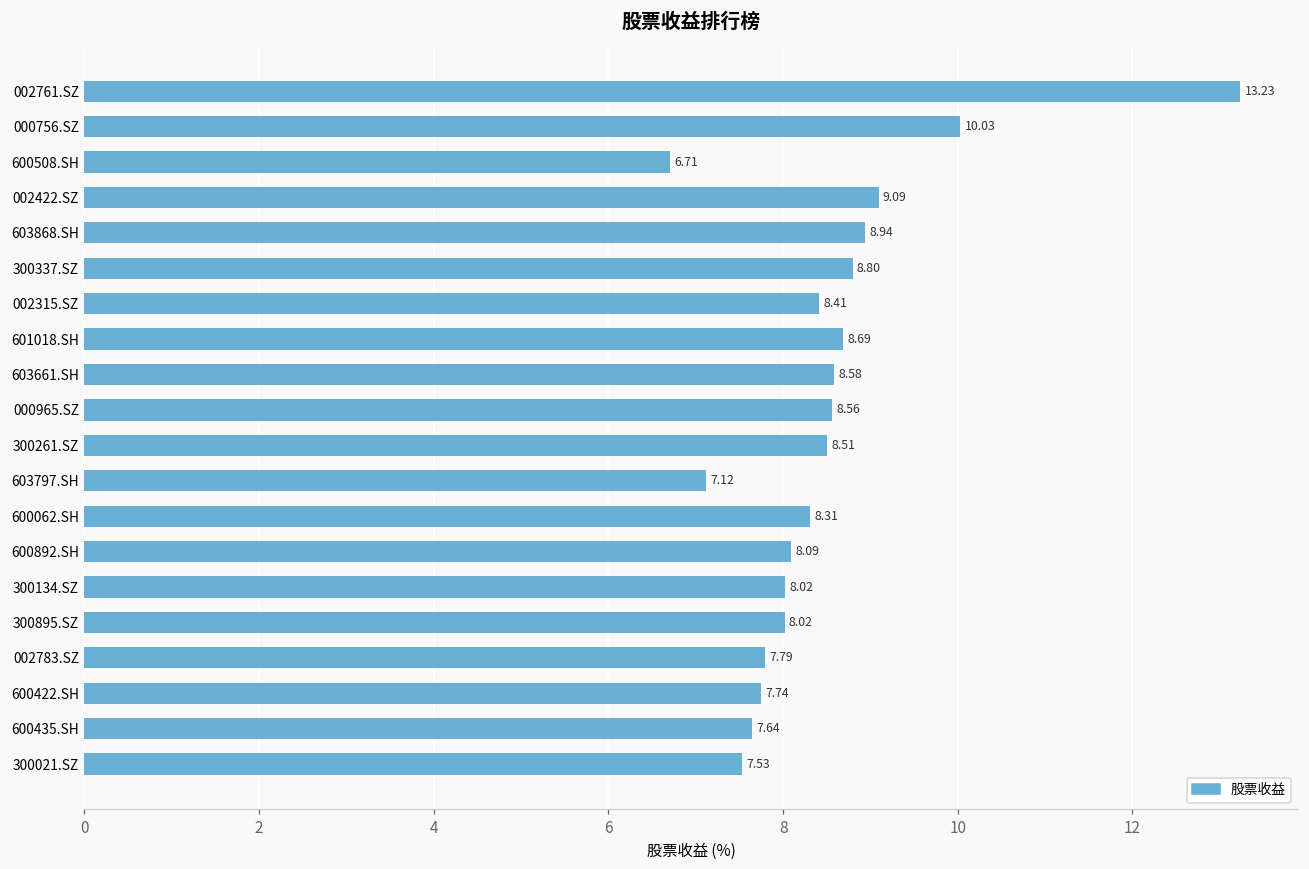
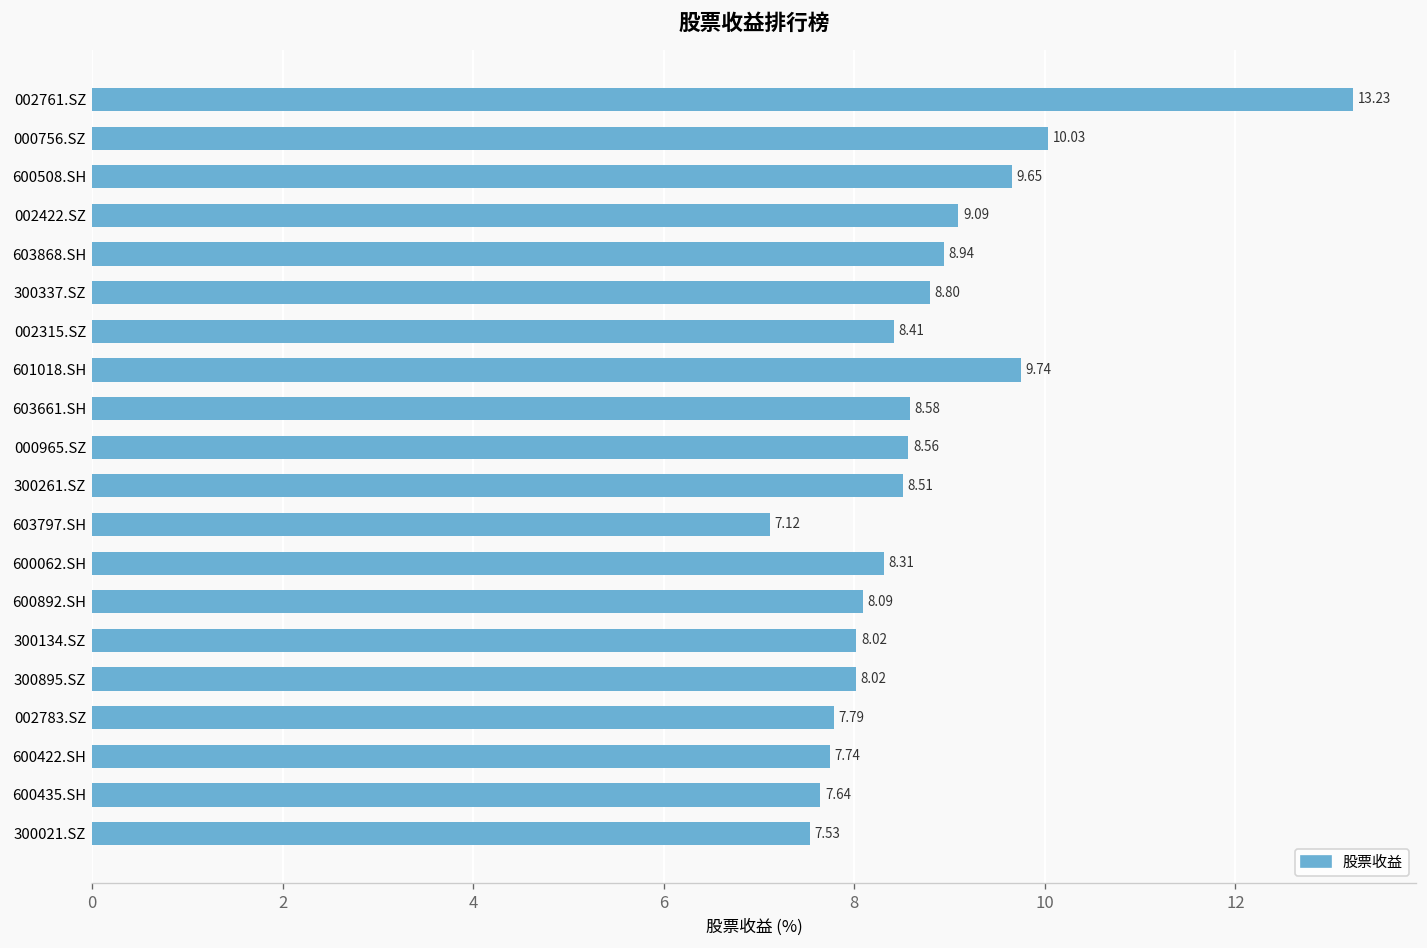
600508.SH: 6.71 -> 9.65
601018.SH: 8.69 -> 9.74
